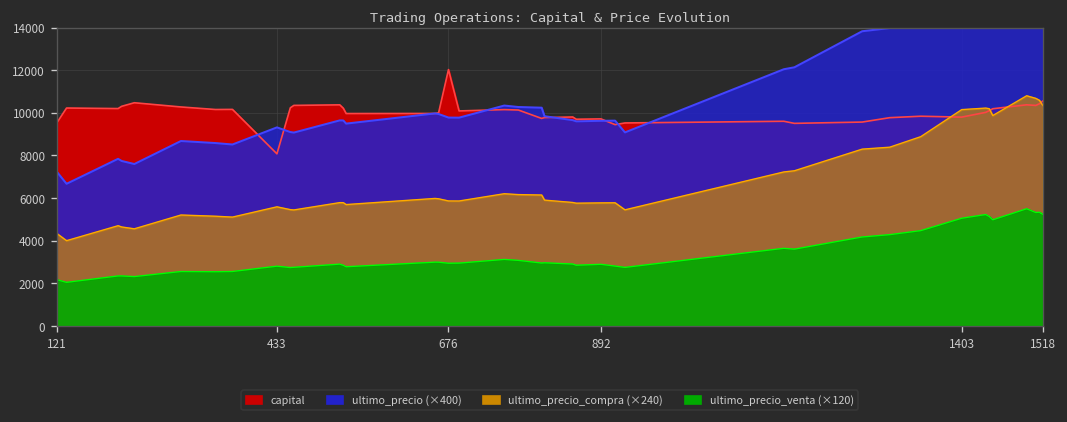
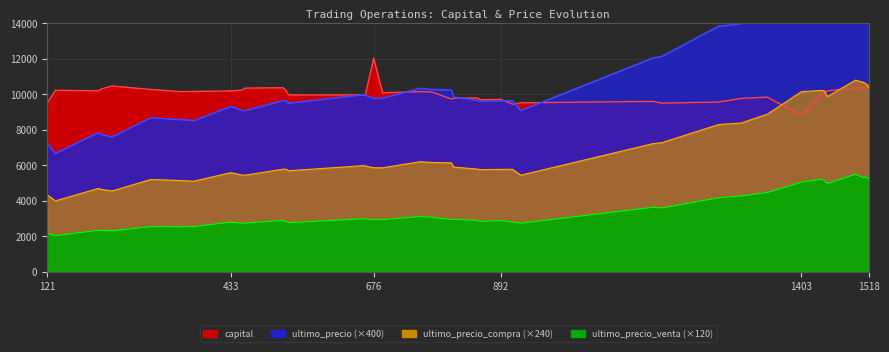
capital, 433: 8100 -> 10200
capital, 1403: 9800 -> 8800
